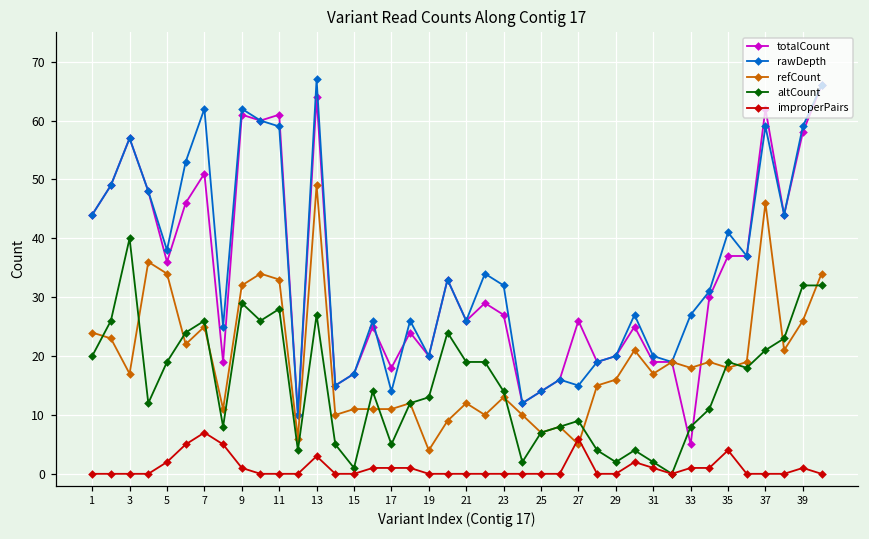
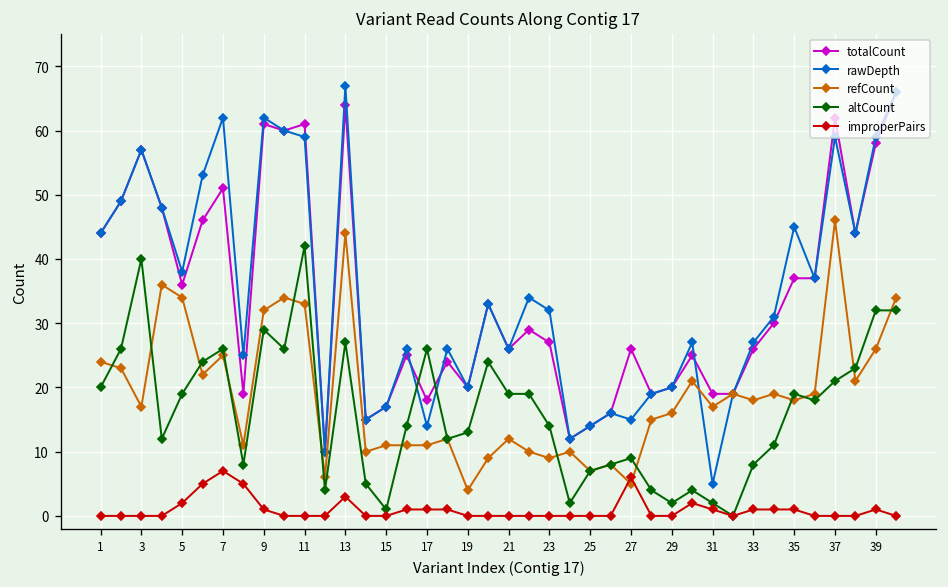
altCount, 11: 28 -> 42
refCount, 13: 49 -> 44
altCount, 17: 5 -> 26
refCount, 23: 13 -> 9
rawDepth, 31: 20 -> 5
totalCount, 33: 5 -> 26
rawDepth, 35: 41 -> 45
improperPairs, 35: 4 -> 1
